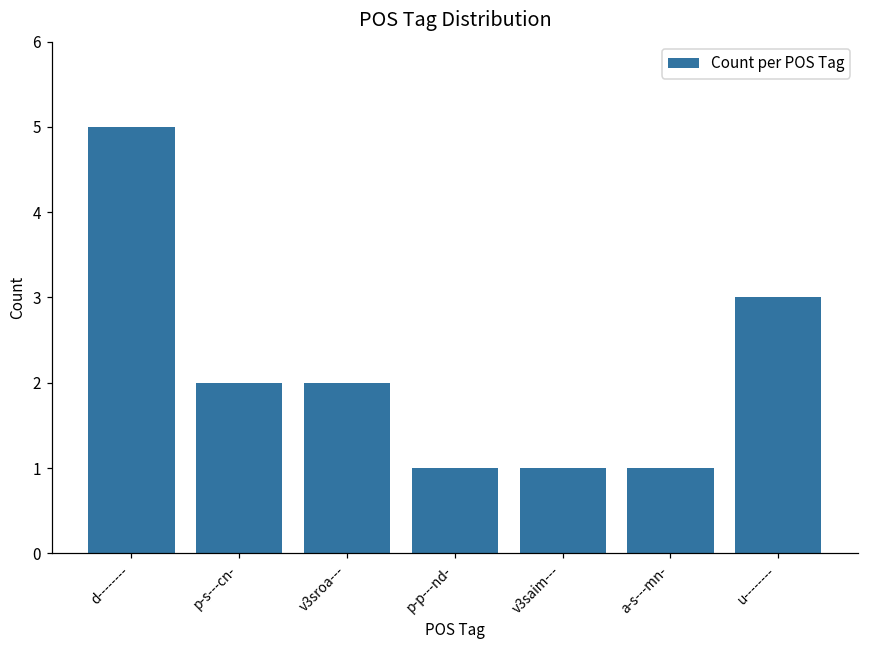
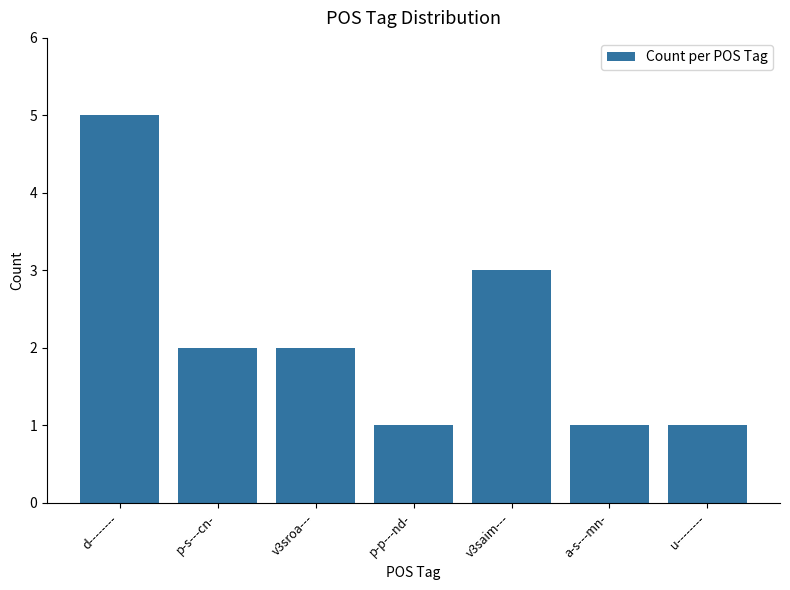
v3saim---: 1 -> 3
u--------: 3 -> 1
